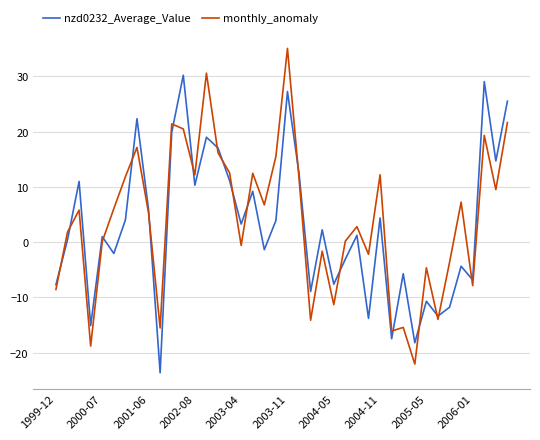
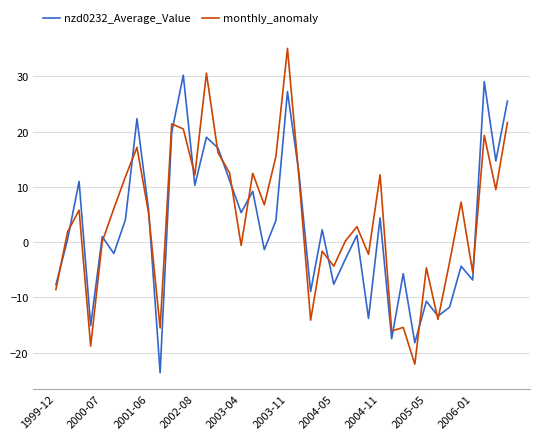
nzd0232_Average_Value, 2003-04: 3 -> 5
monthly_anomaly, 2004-05: -11 -> -4
monthly_anomaly, 2006-01: -8 -> -5
